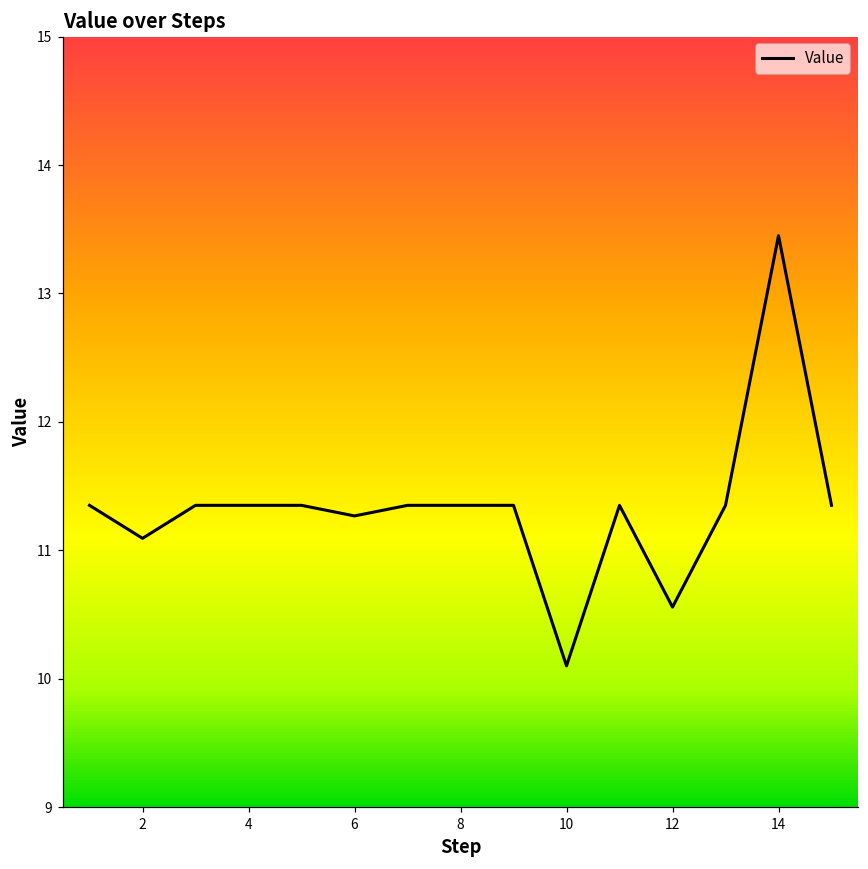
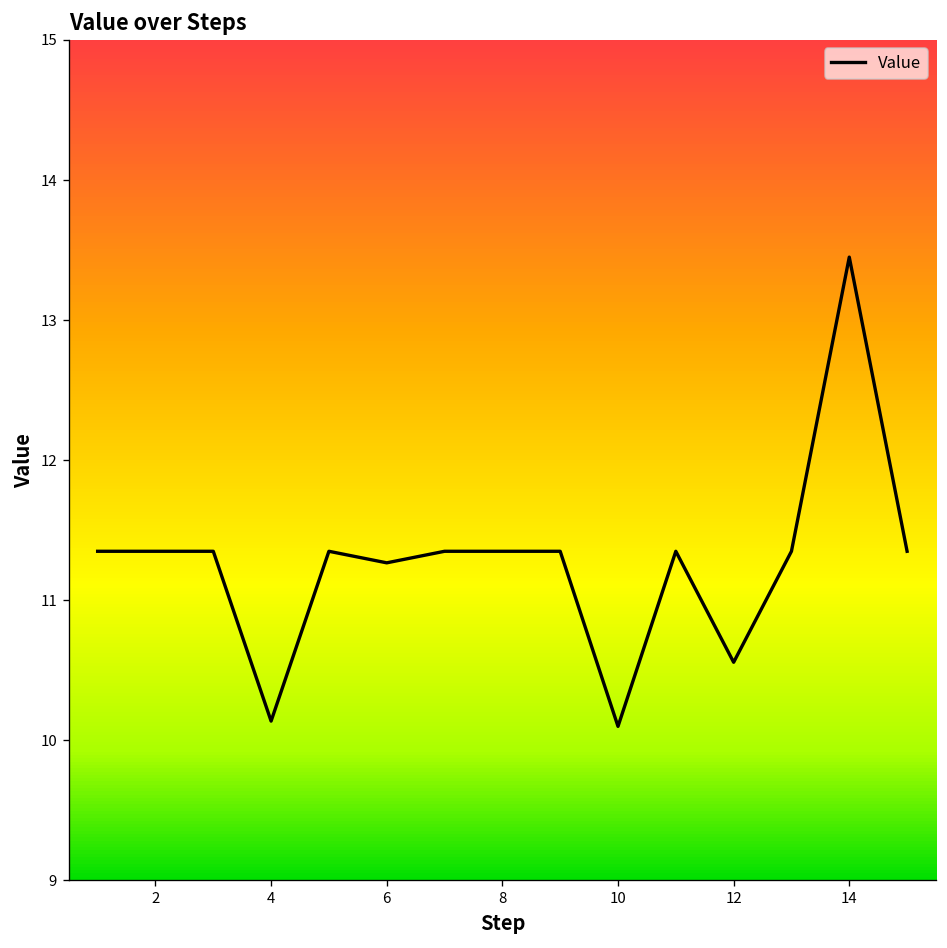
2: 11.09 -> 11.35
4: 11.35 -> 10.14
